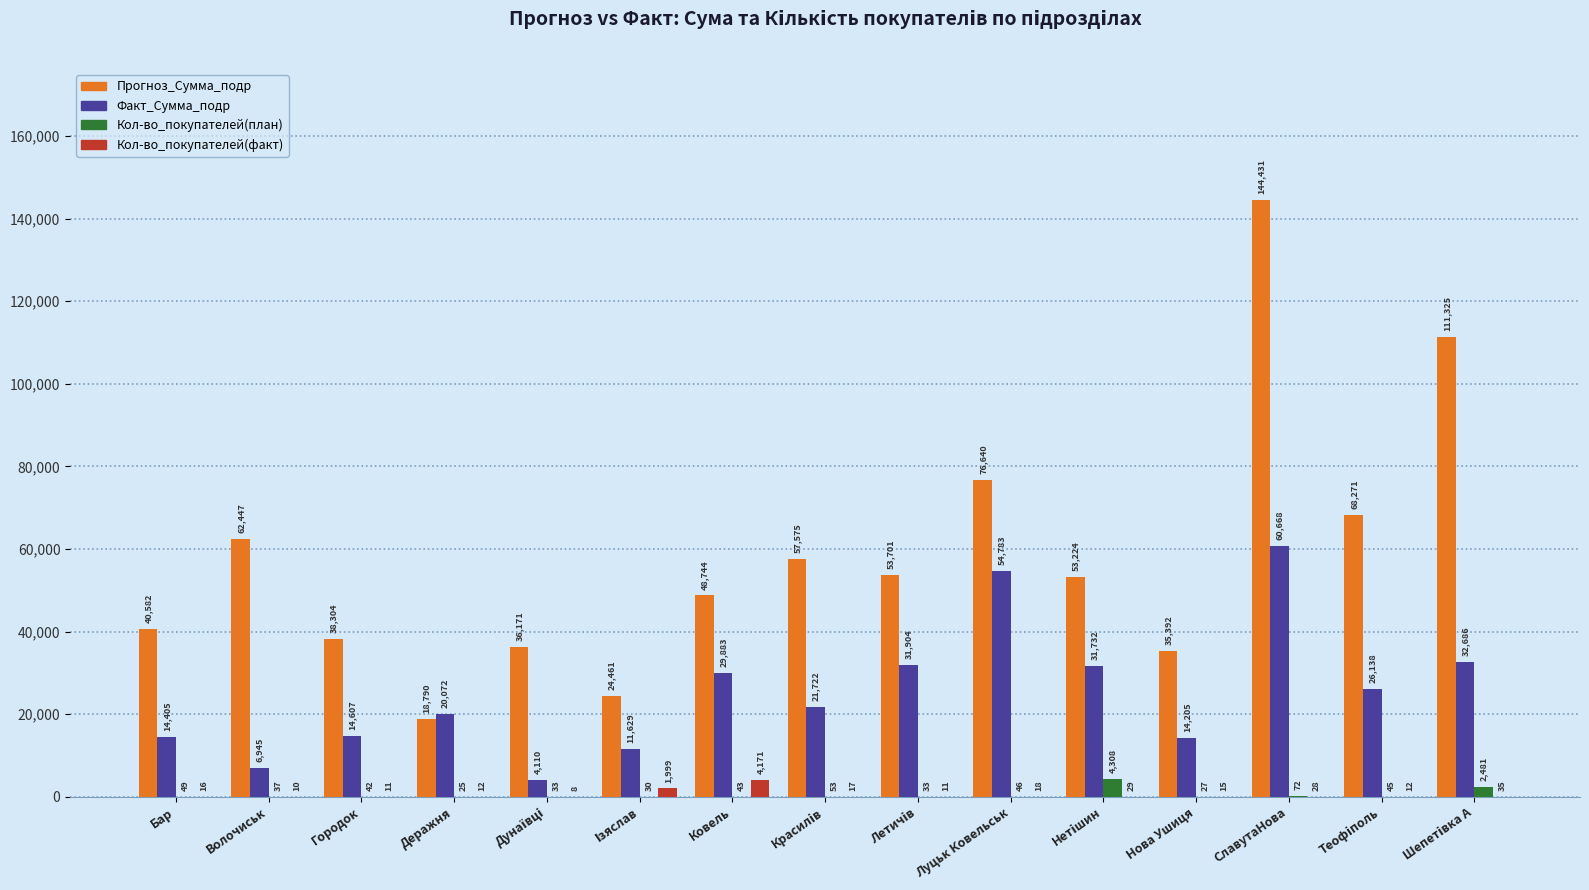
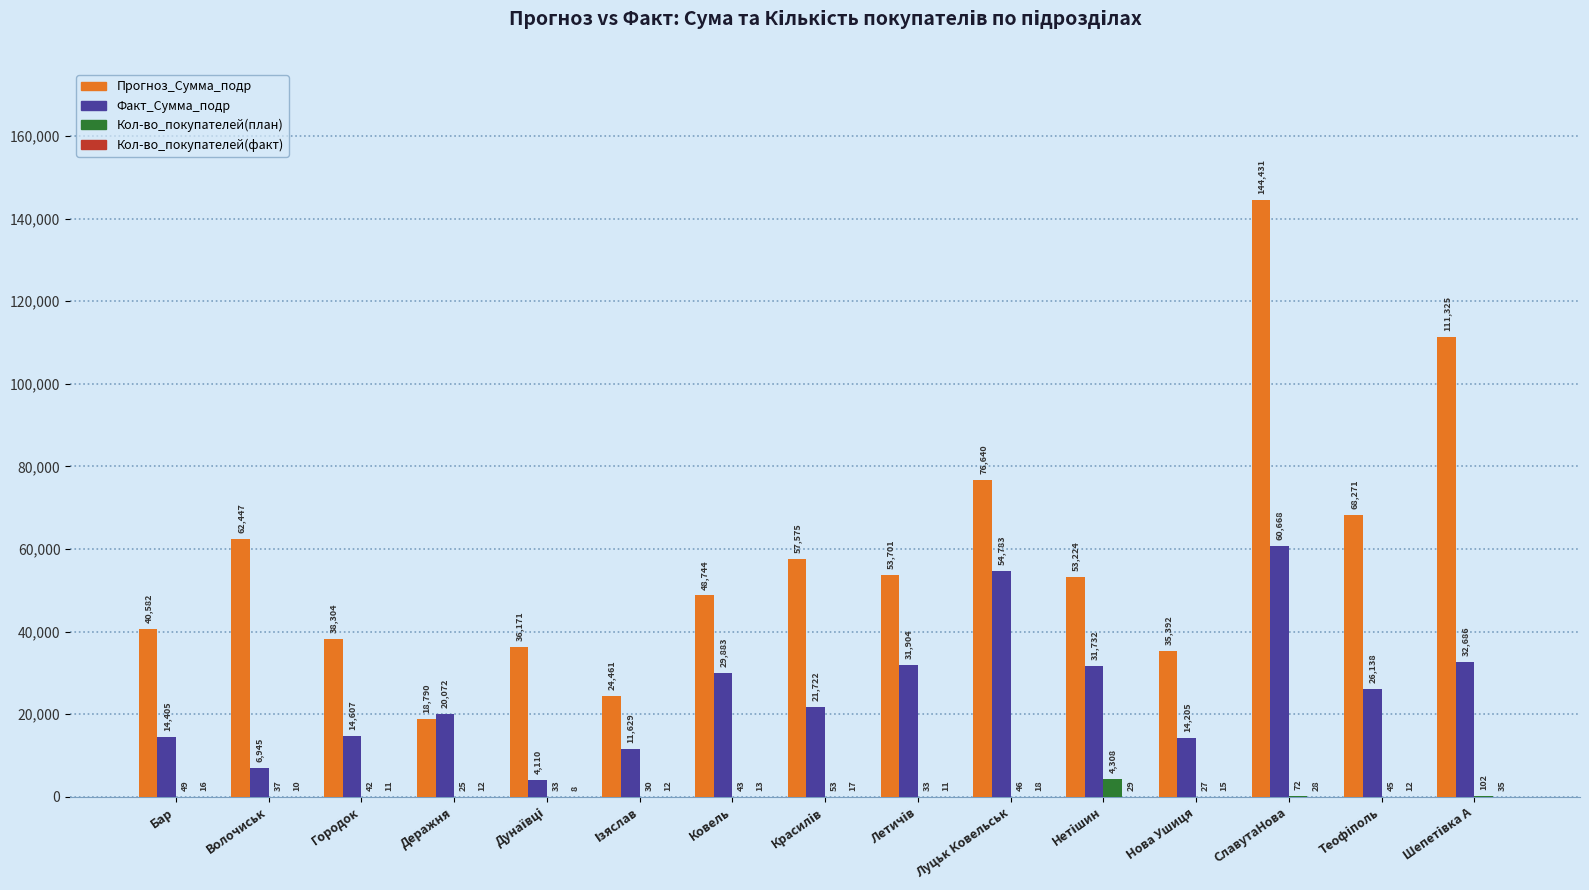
Кол-во_покупателей(факт), Ізяслав: 1,999 -> 12
Кол-во_покупателей(факт), Ковель: 4,171 -> 13
Кол-во_покупателей(план), Шепетівка А: 2,481 -> 102
